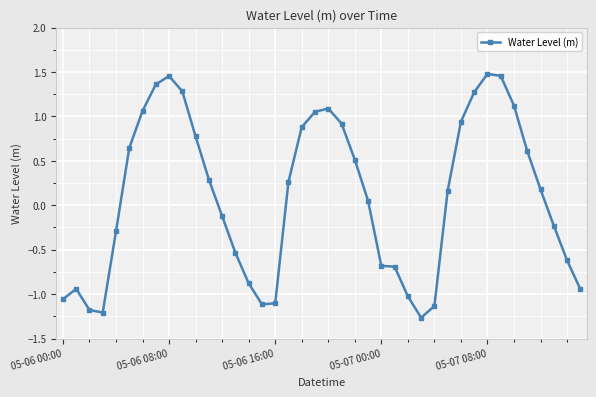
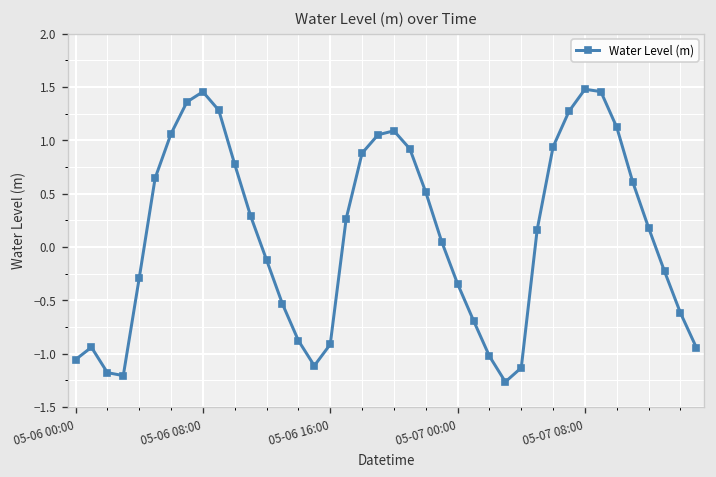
05-06 16:00: -1.1 -> -0.9
05-07 00:00: -0.7 -> -0.3
